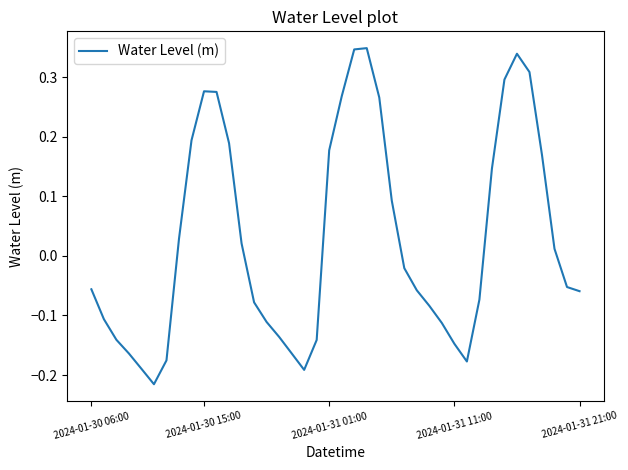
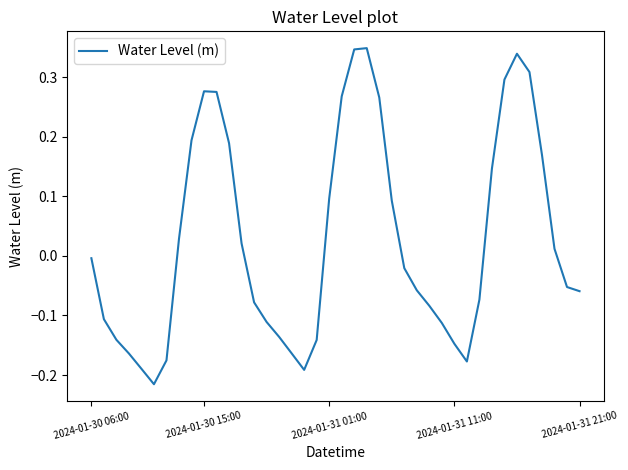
2024-01-30 06:00: -0.06 -> 0.00
2024-01-31 01:00: 0.18 -> 0.10
